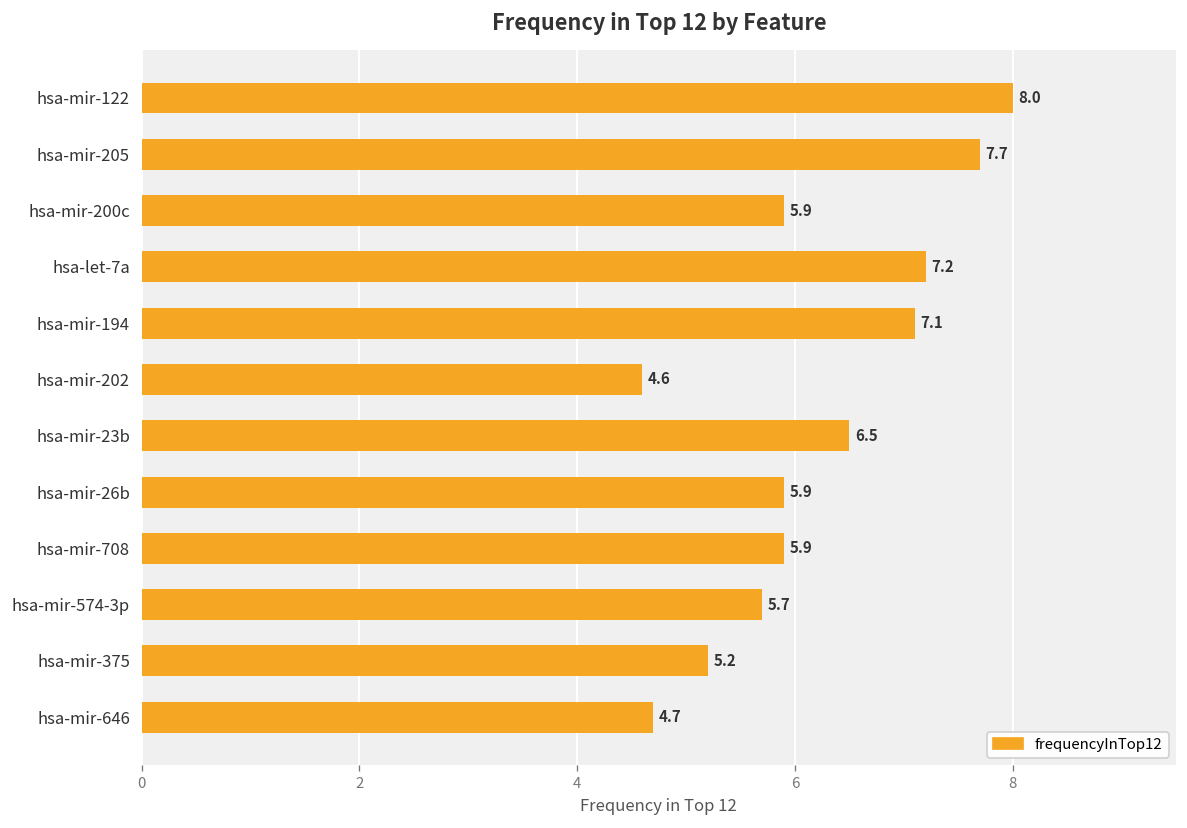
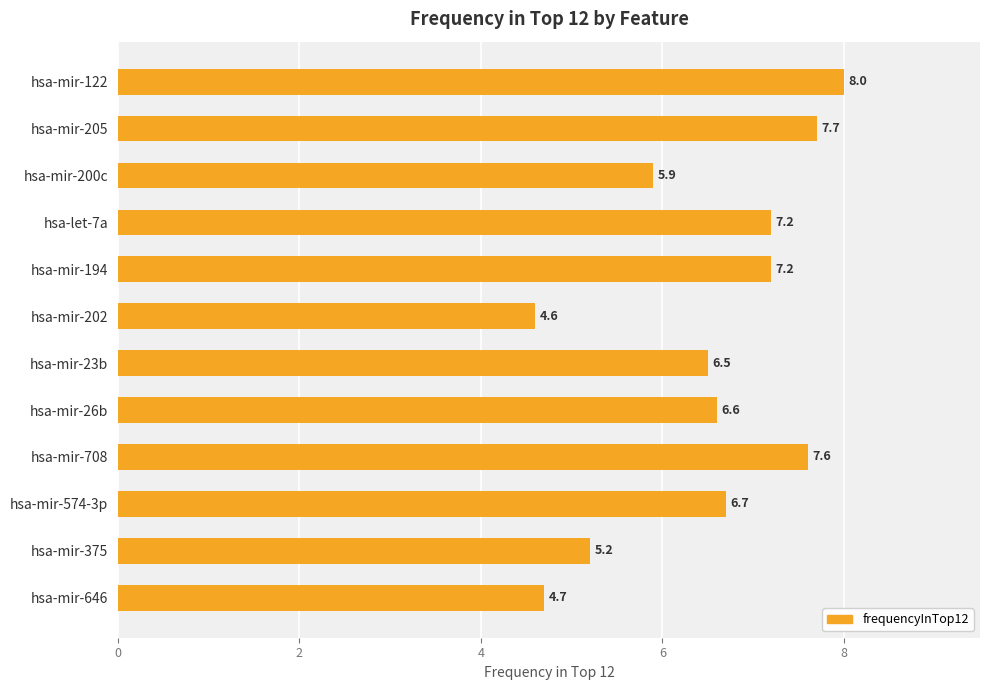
hsa-mir-194: 7.1 -> 7.2
hsa-mir-26b: 5.9 -> 6.6
hsa-mir-708: 5.9 -> 7.6
hsa-mir-574-3p: 5.7 -> 6.7
